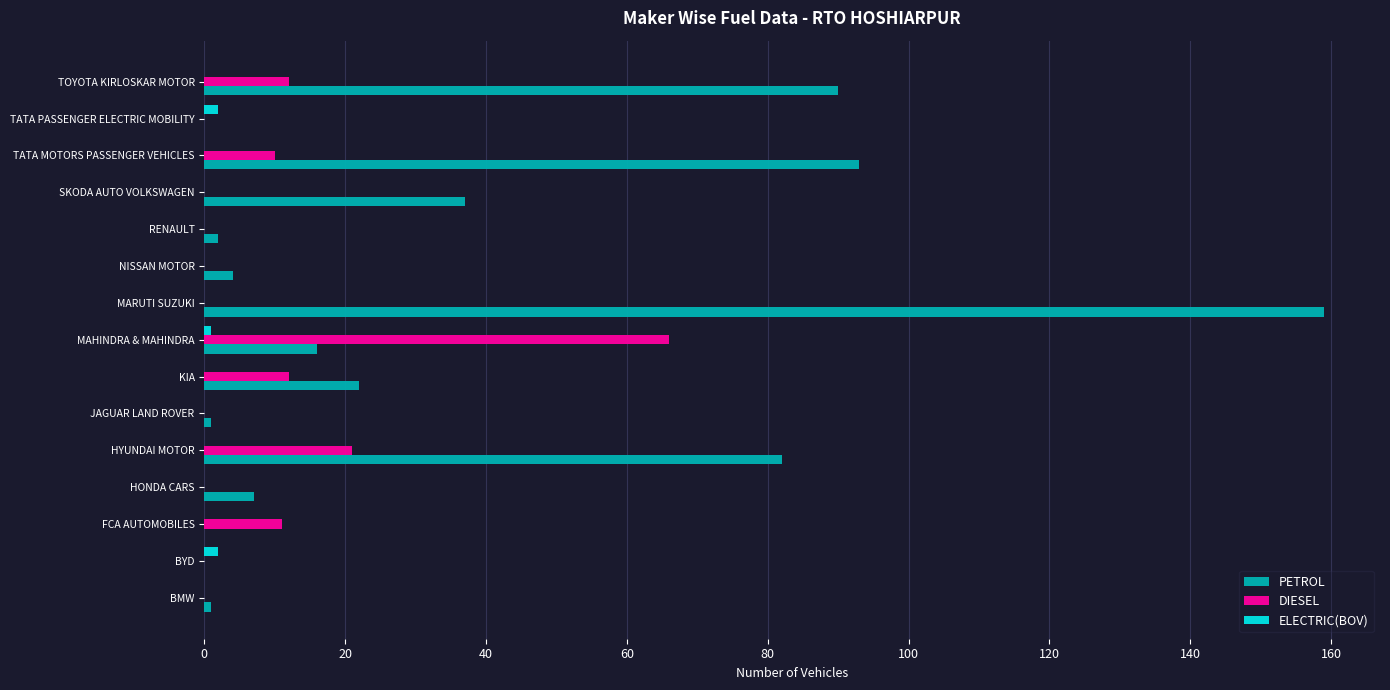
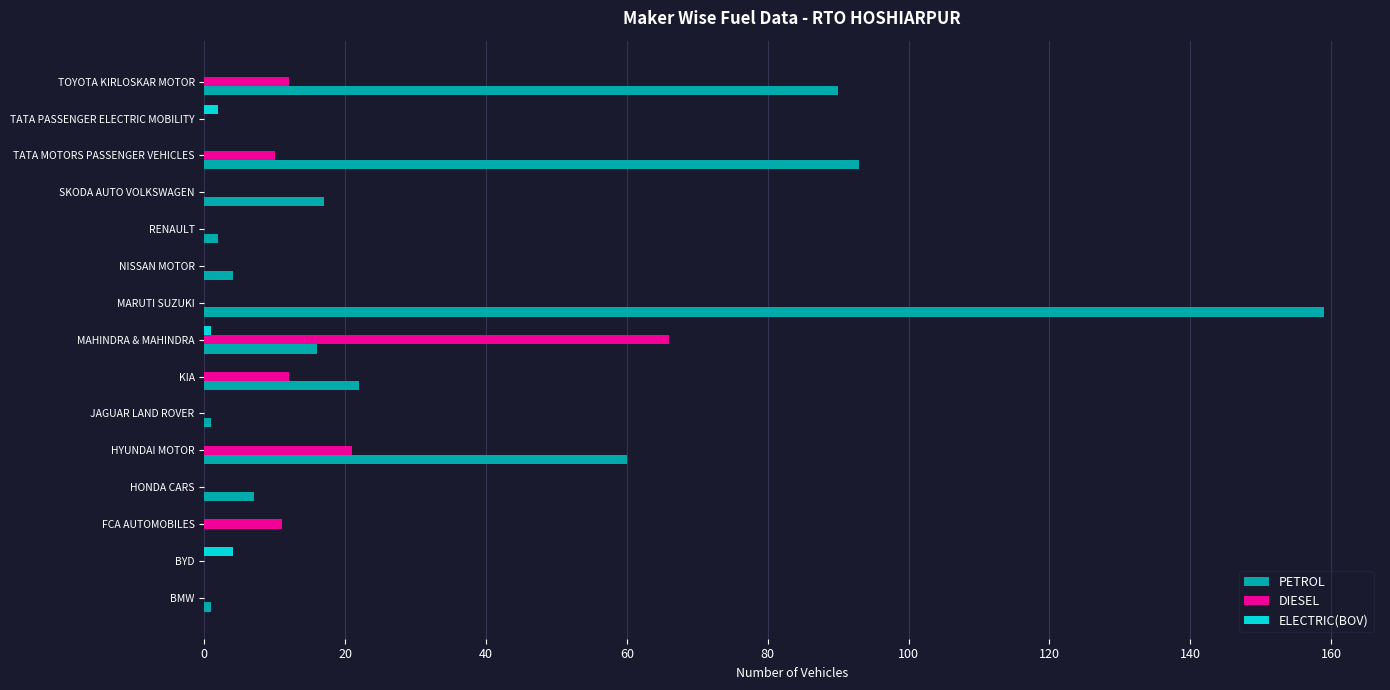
PETROL, SKODA AUTO VOLKSWAGEN: 37 -> 17
PETROL, HYUNDAI MOTOR: 82 -> 60
ELECTRIC(BOV), BYD: 2 -> 4
